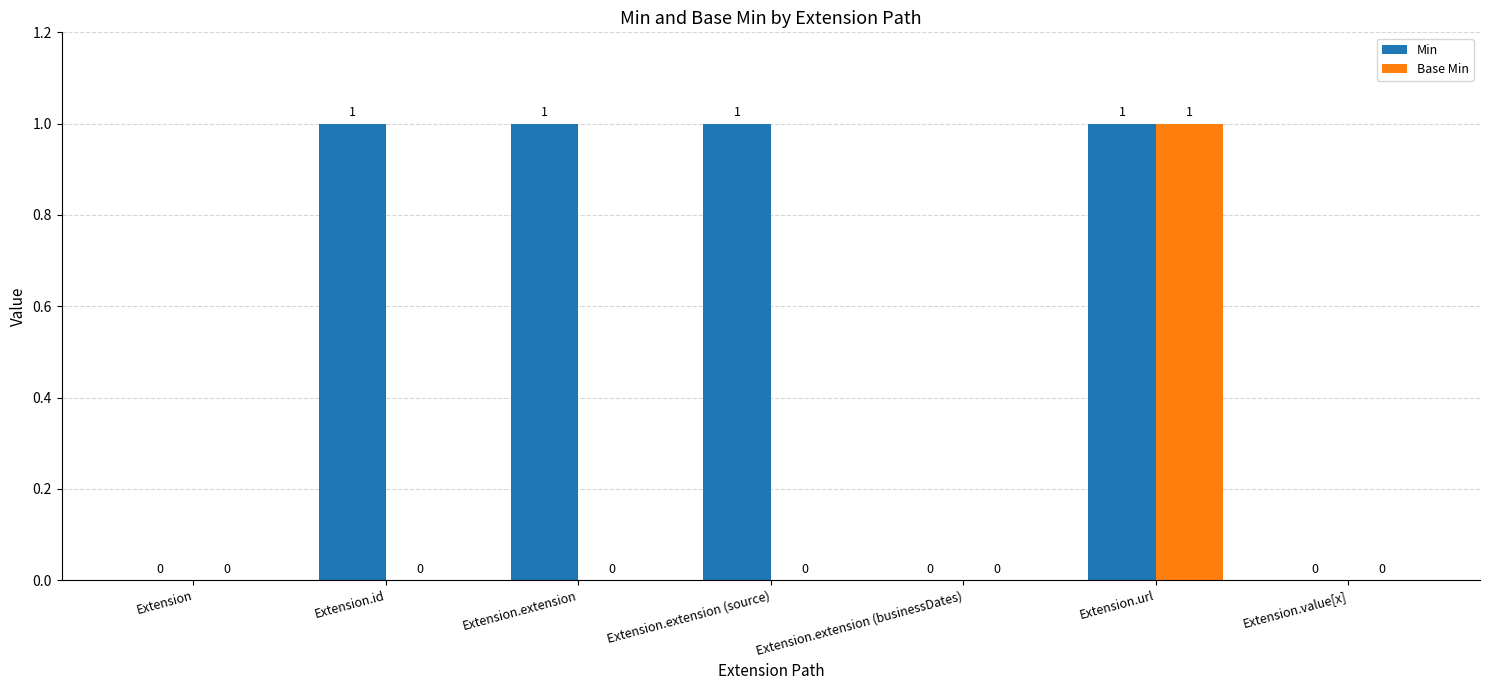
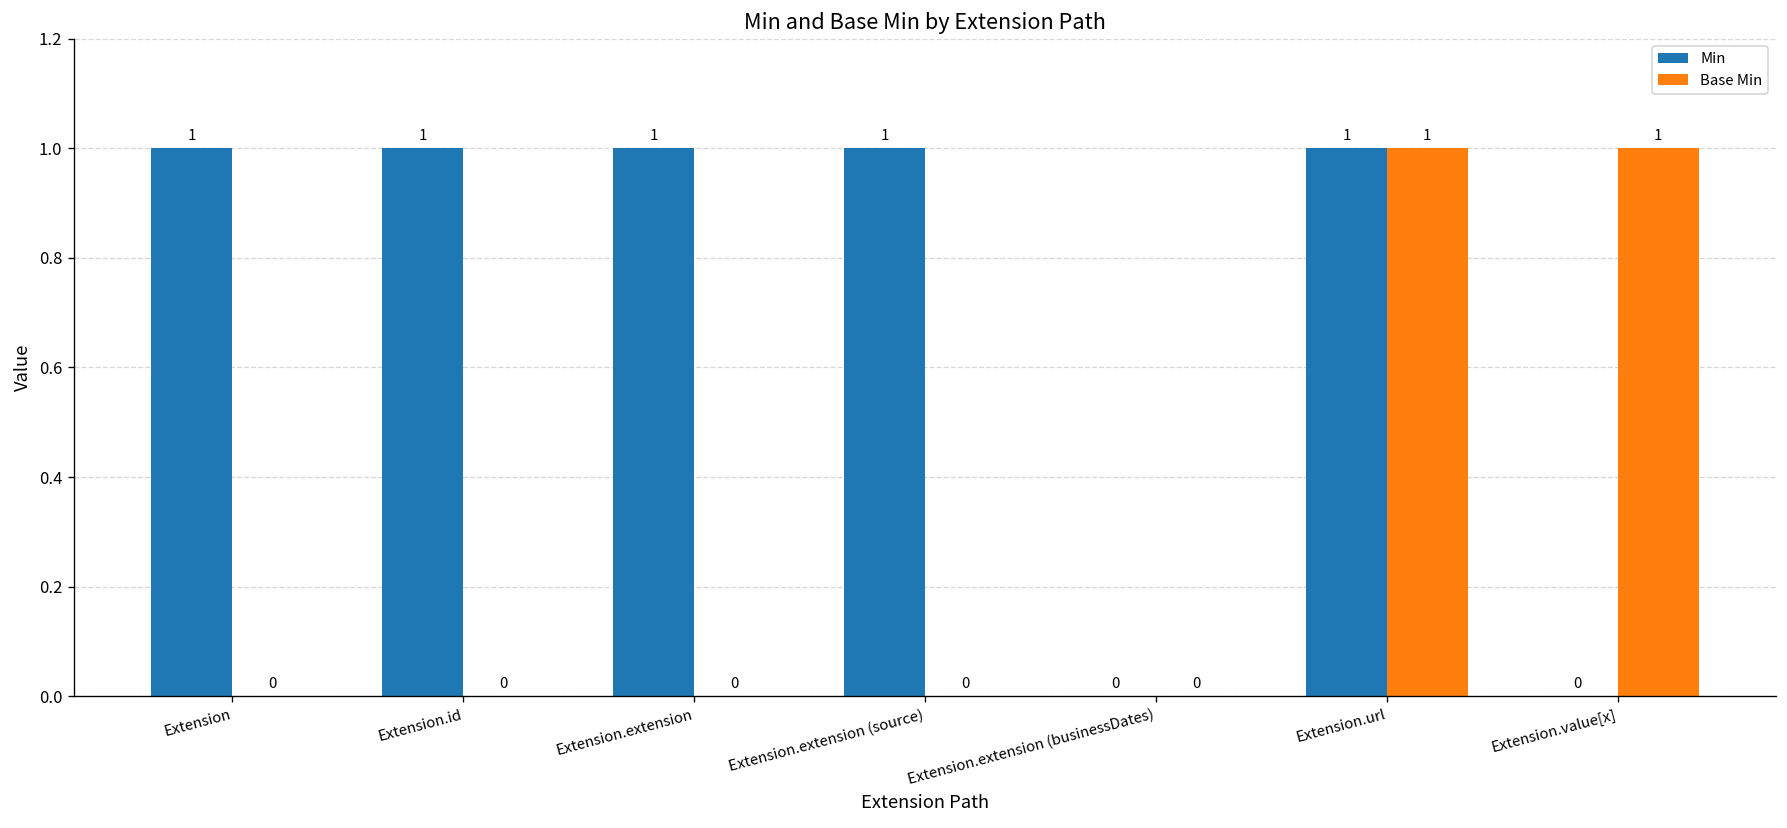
Min, Extension: 0 -> 1
Base Min, Extension.value[x]: 0 -> 1
